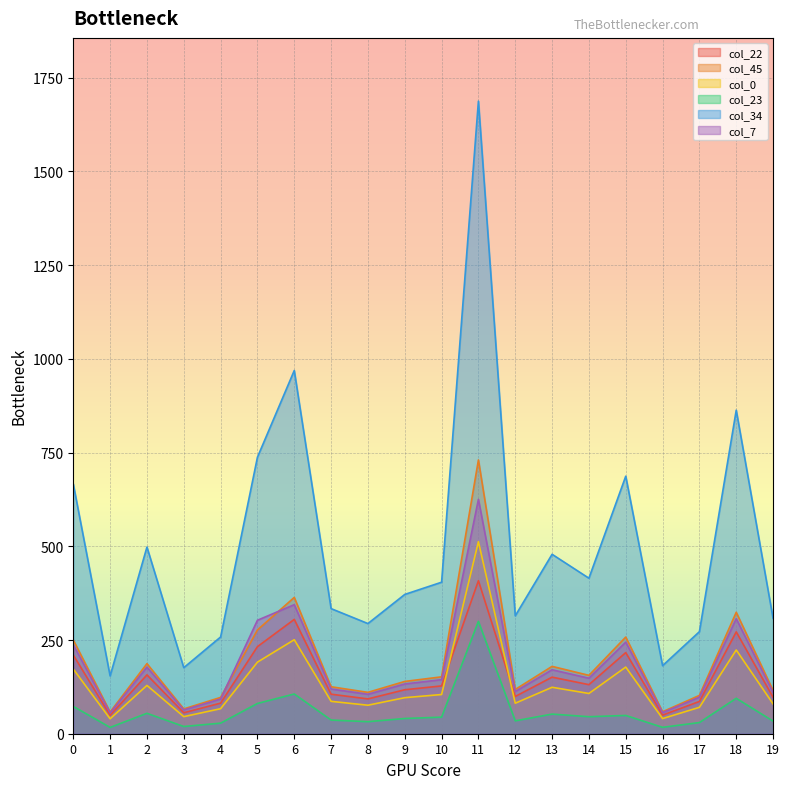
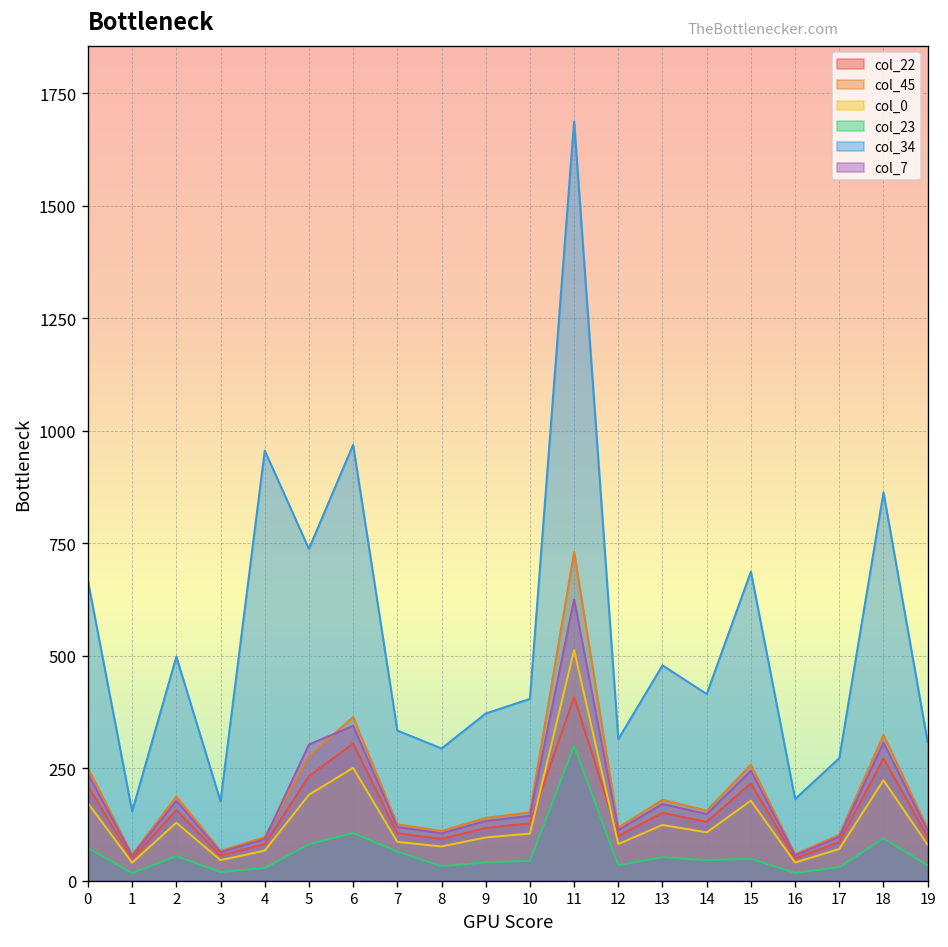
col_34, 4: 260 -> 960
col_23, 7: 40 -> 60
